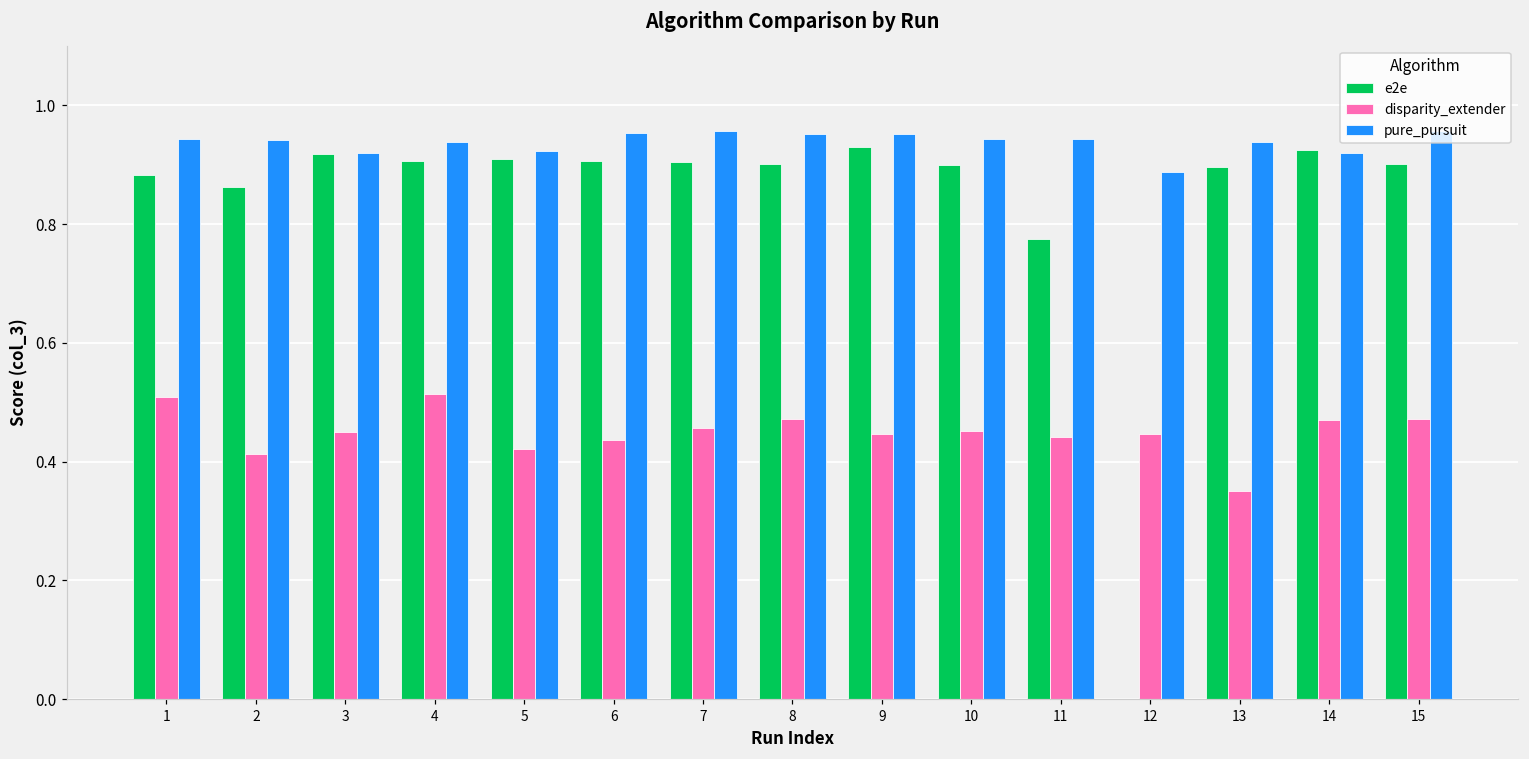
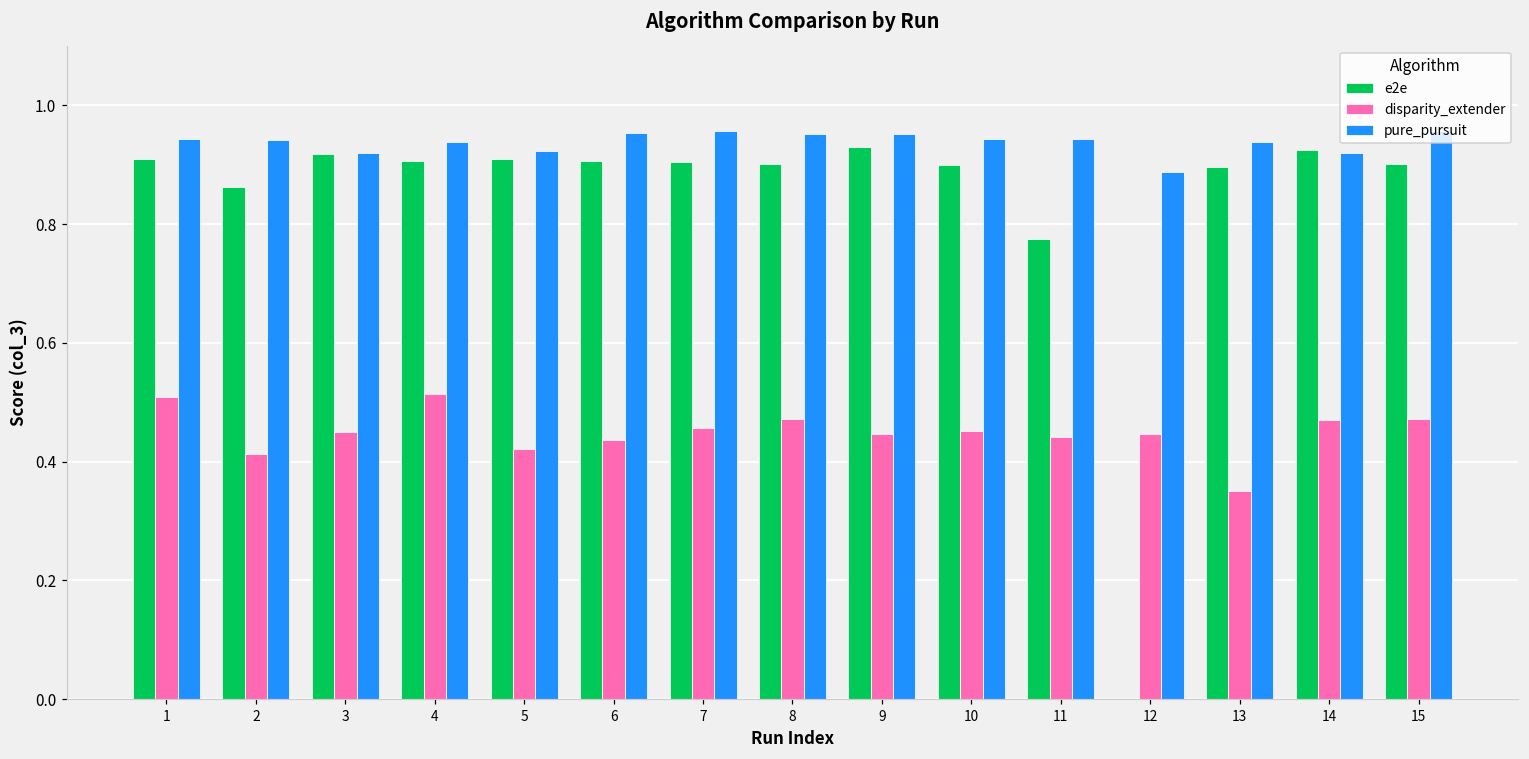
e2e, 1: 0.88 -> 0.91
